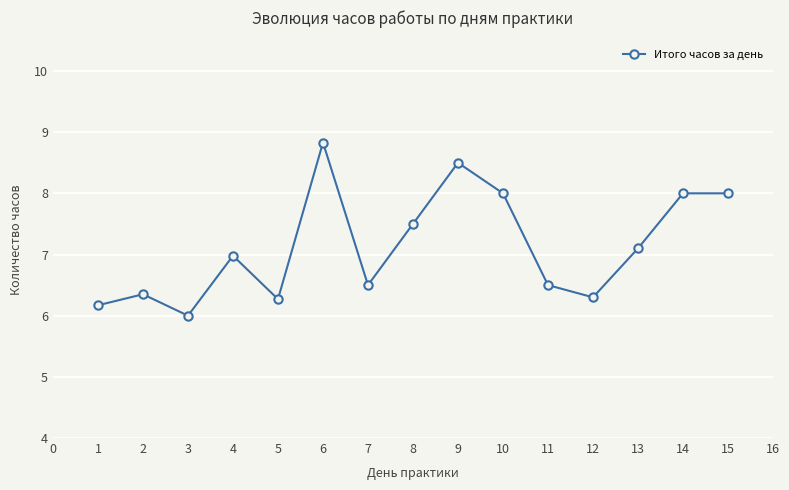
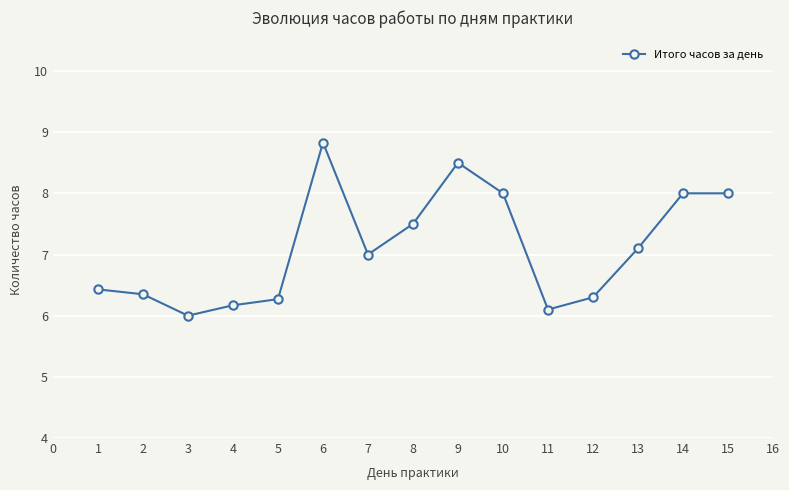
1: 6.2 -> 6.4
4: 7.0 -> 6.2
7: 6.5 -> 7.0
11: 6.5 -> 6.1
